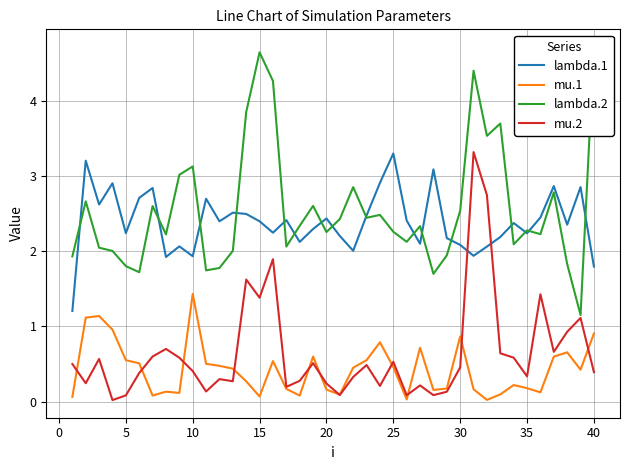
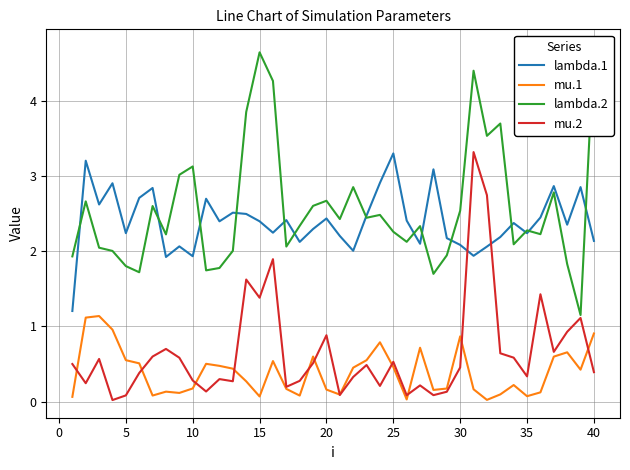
mu.1, 10: 1.4 -> 0.2
mu.2, 10: 0.4 -> 0.3
lambda.2, 20: 2.3 -> 2.7
mu.2, 20: 0.2 -> 0.9
mu.1, 35: 0.2 -> 0.1
lambda.1, 40: 1.8 -> 2.1
